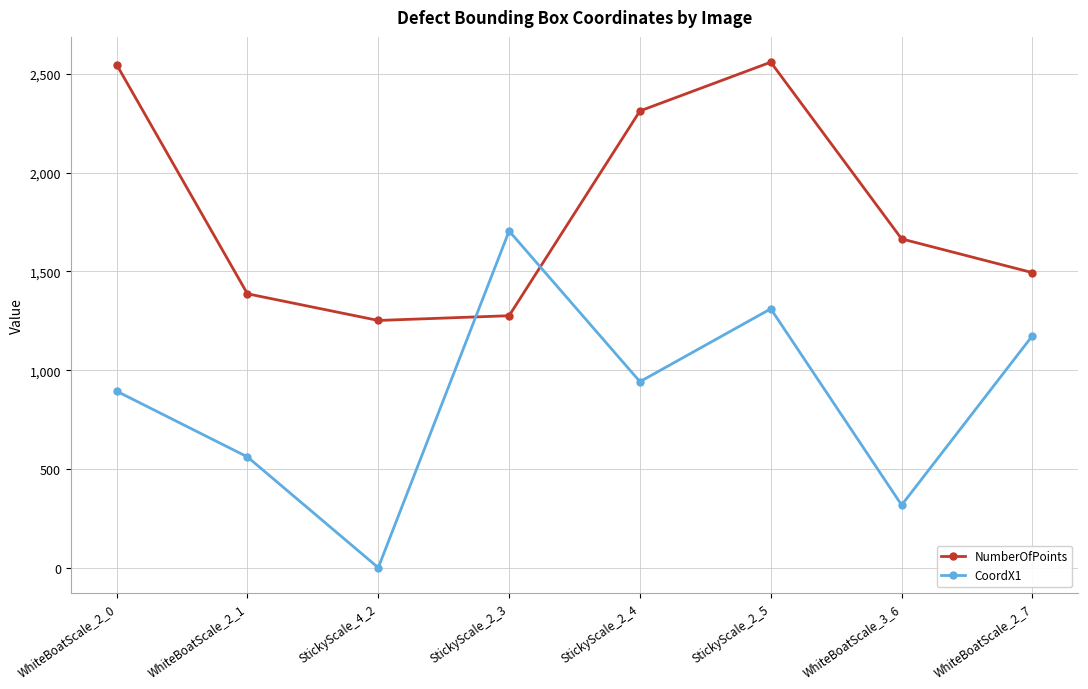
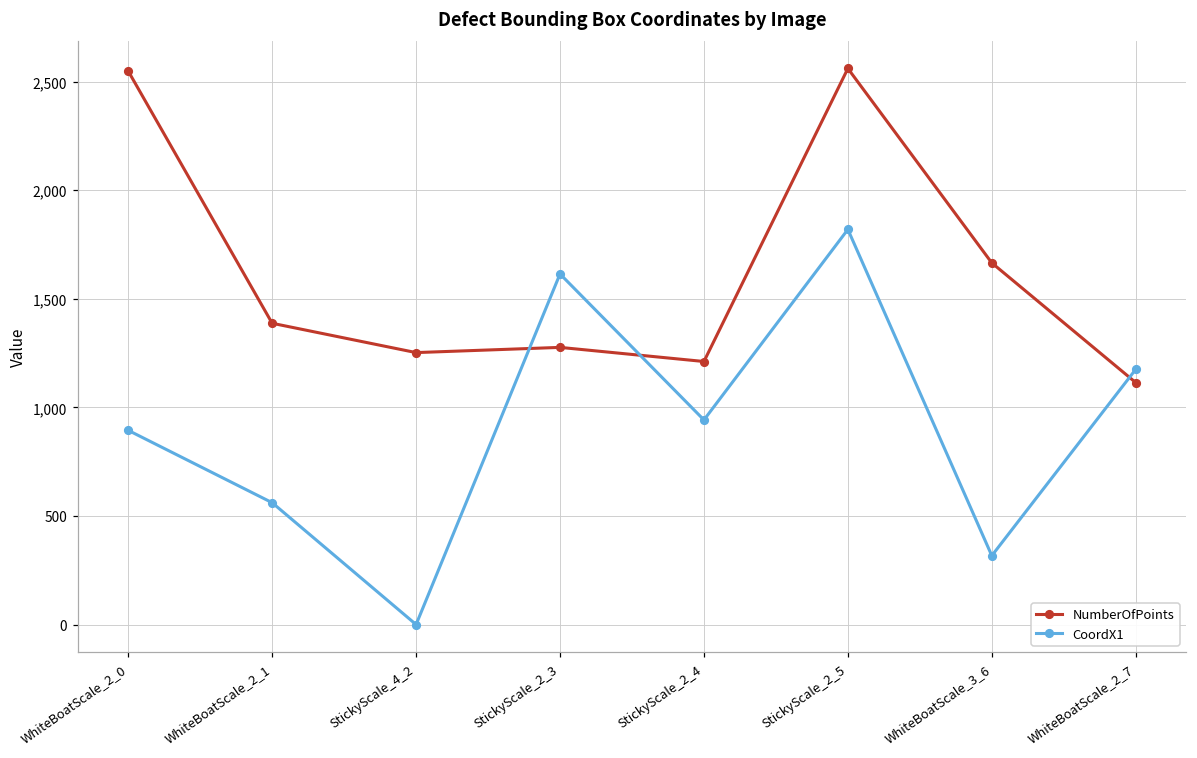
CoordX1, StickyScale_2_3: 1,710 -> 1,610
NumberOfPoints, StickyScale_2_4: 2,310 -> 1,210
CoordX1, StickyScale_2_5: 1,310 -> 1,820
NumberOfPoints, WhiteBoatScale_2_7: 1,490 -> 1,110
